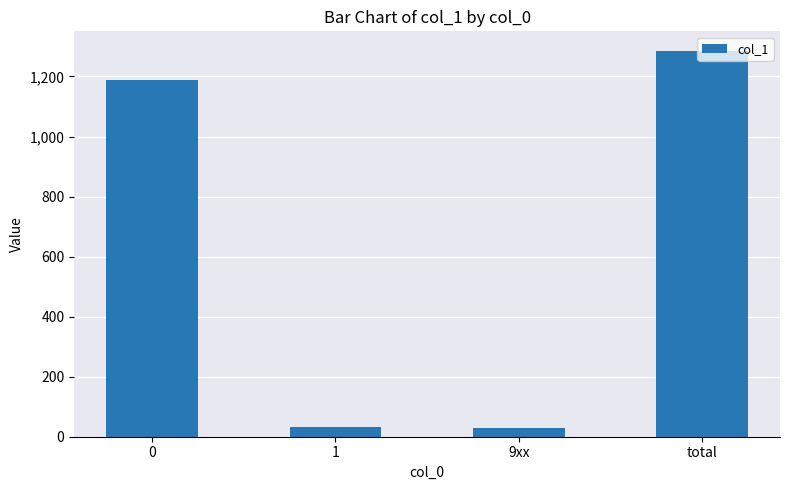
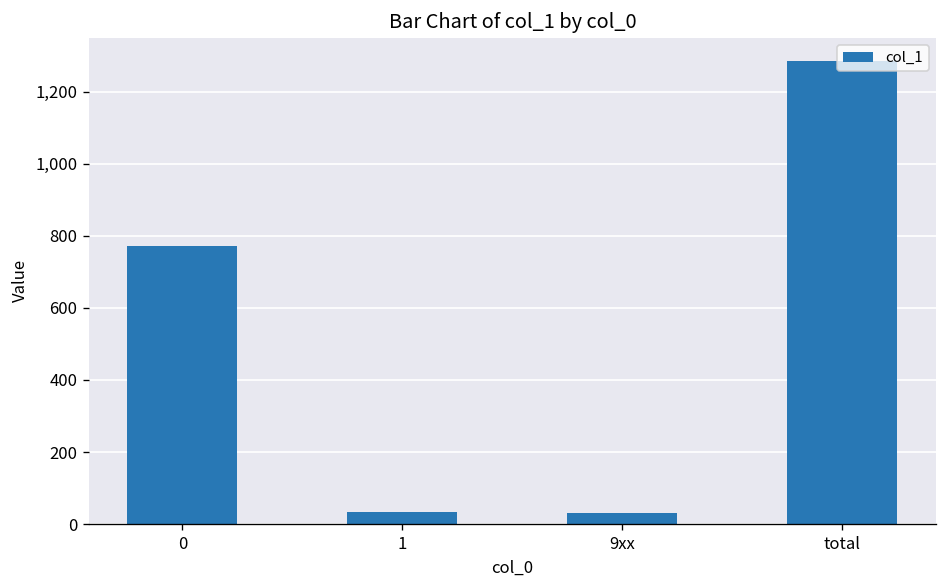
0: 1,190 -> 770
